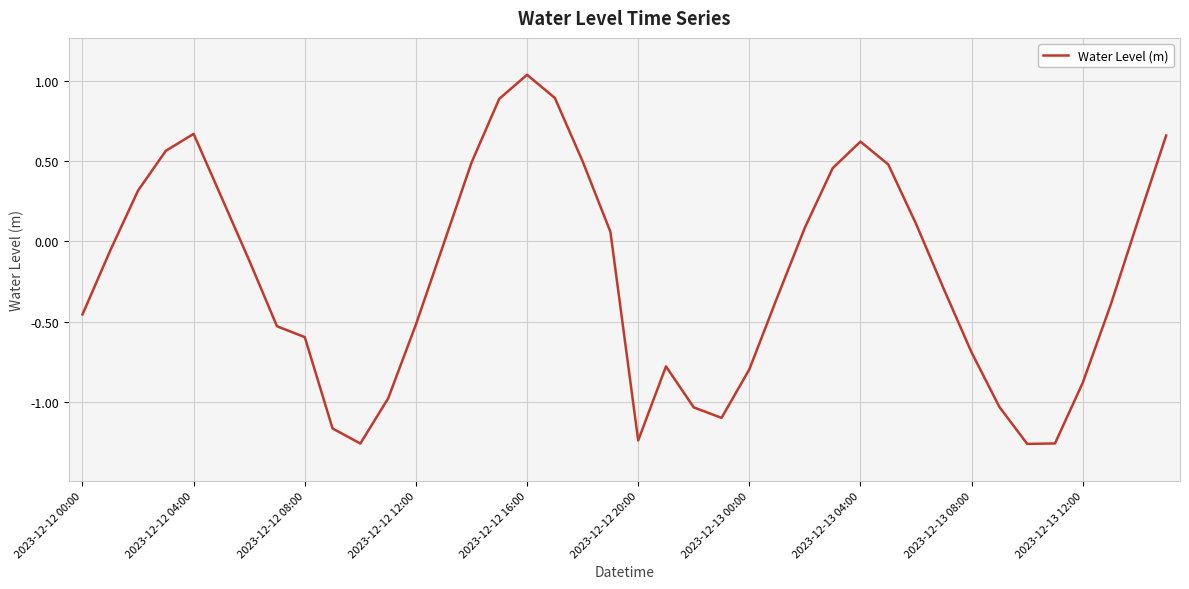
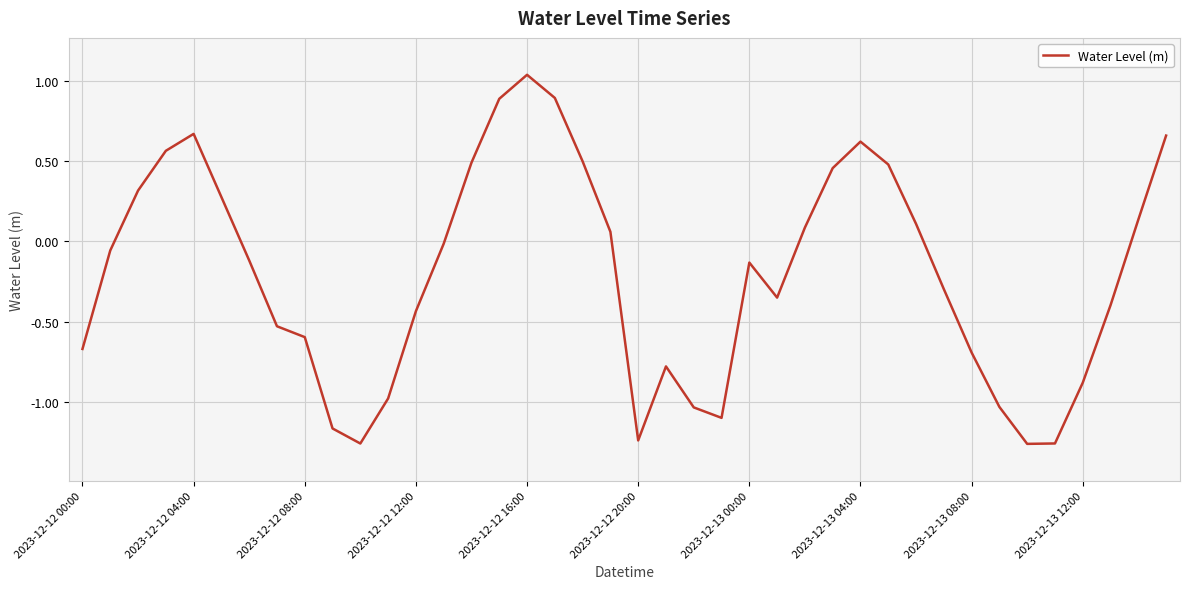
2023-12-12 00:00: -0.45 -> -0.67
2023-12-12 12:00: -0.52 -> -0.43
2023-12-13 00:00: -0.80 -> -0.13
